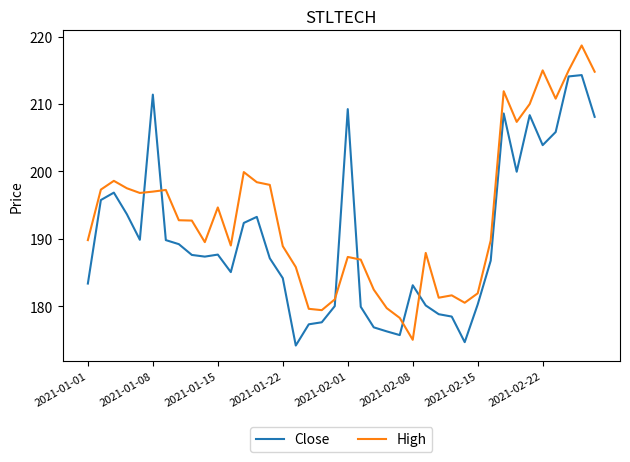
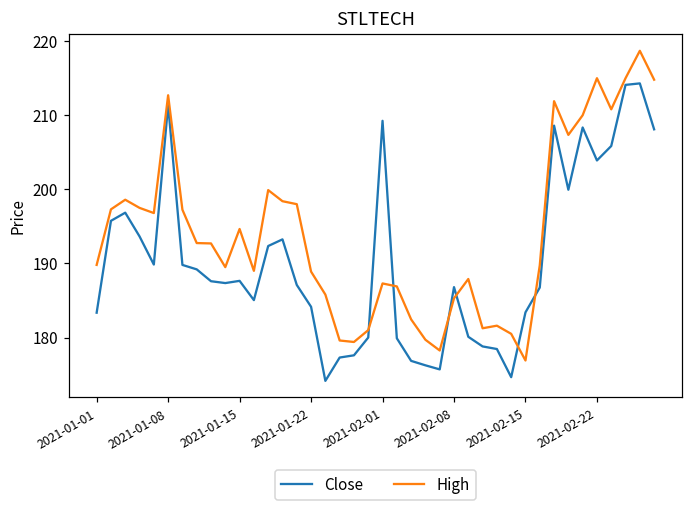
High, 2021-01-08: 197 -> 213
Close, 2021-02-08: 183 -> 187
High, 2021-02-08: 175 -> 185
Close, 2021-02-15: 180 -> 183
High, 2021-02-15: 182 -> 177
